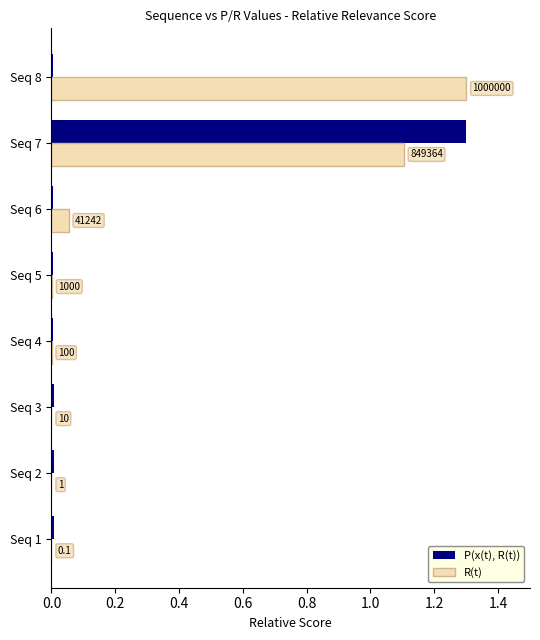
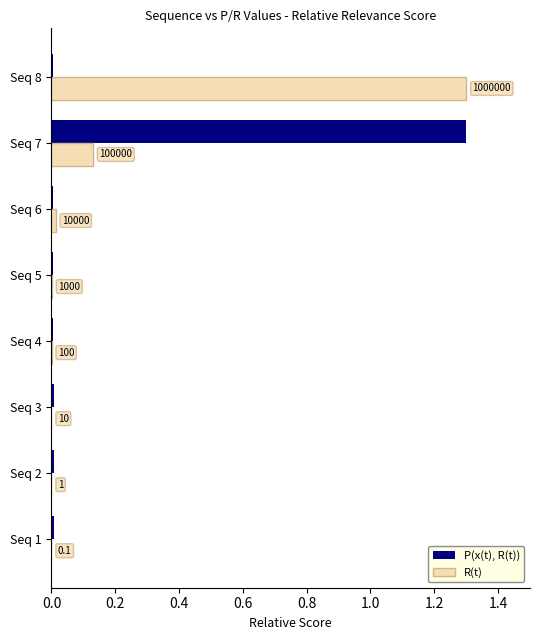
R(t), Seq 7: 849364 -> 100000
R(t), Seq 6: 41242 -> 10000
